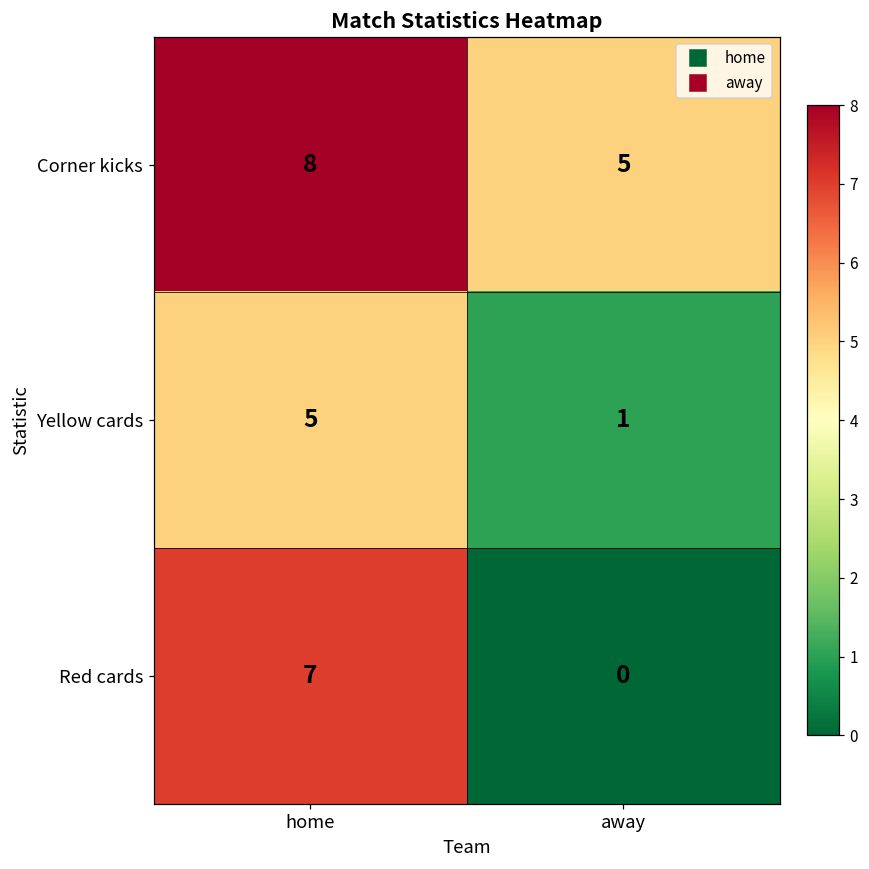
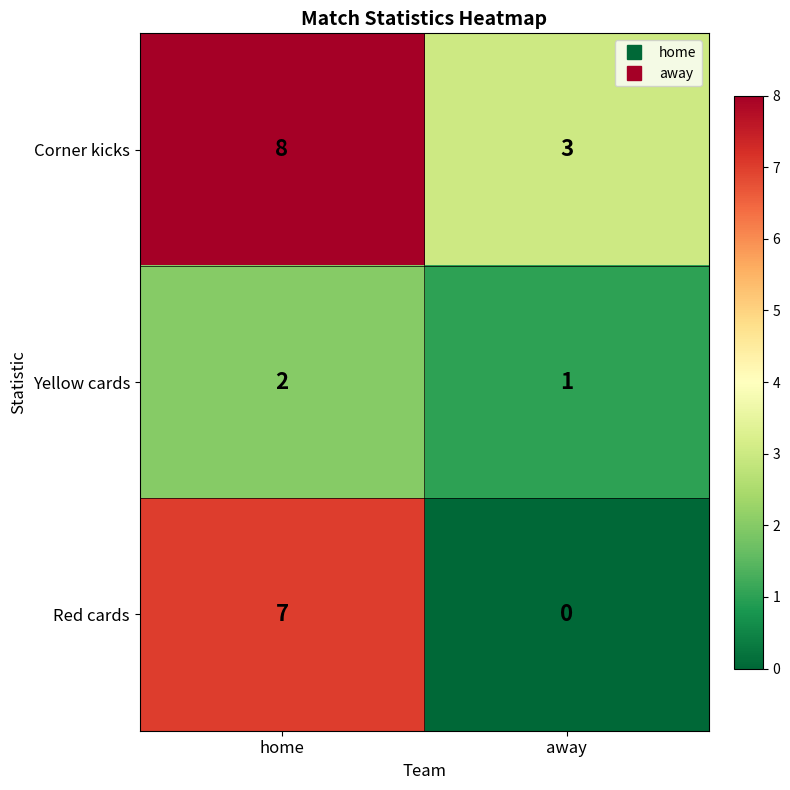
Corner kicks, away: 5 -> 3
Yellow cards, home: 5 -> 2
